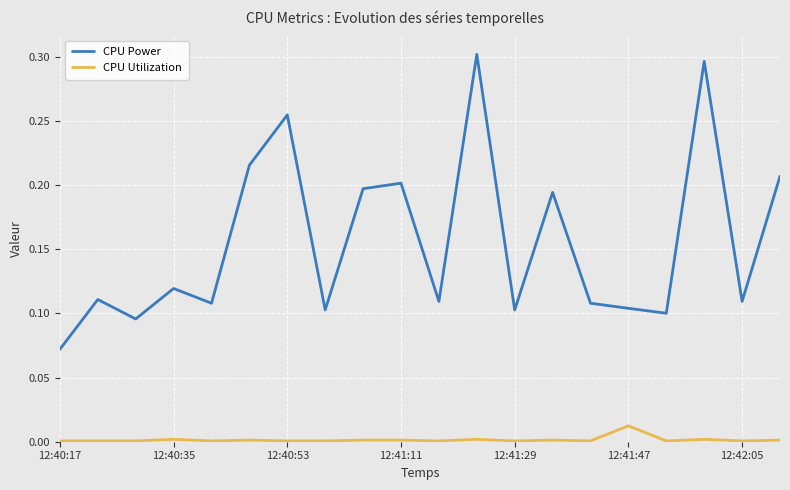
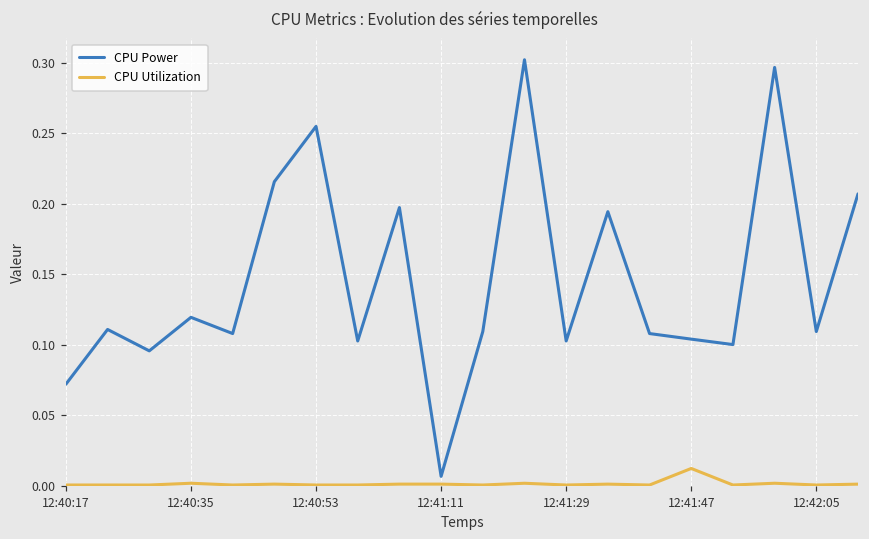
CPU Power, 12:41:11: 0.202 -> 0.007
